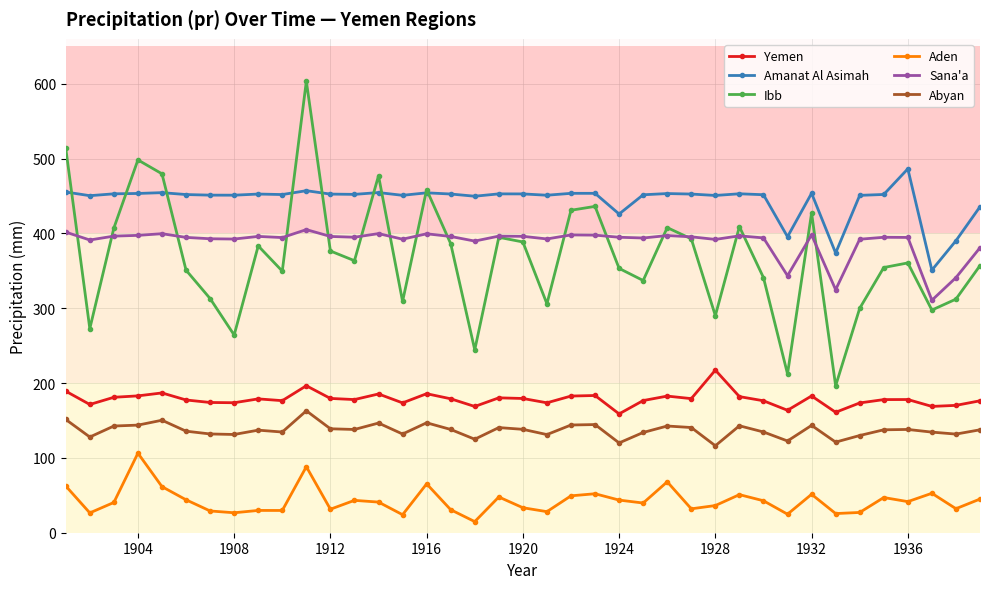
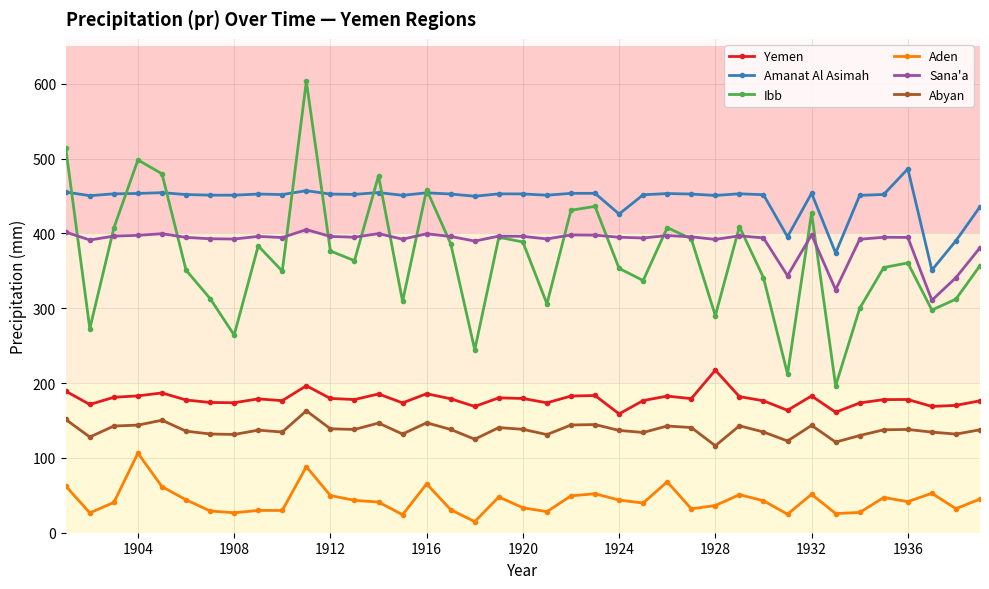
Aden, 1912: 30 -> 50
Abyan, 1924: 120 -> 140
